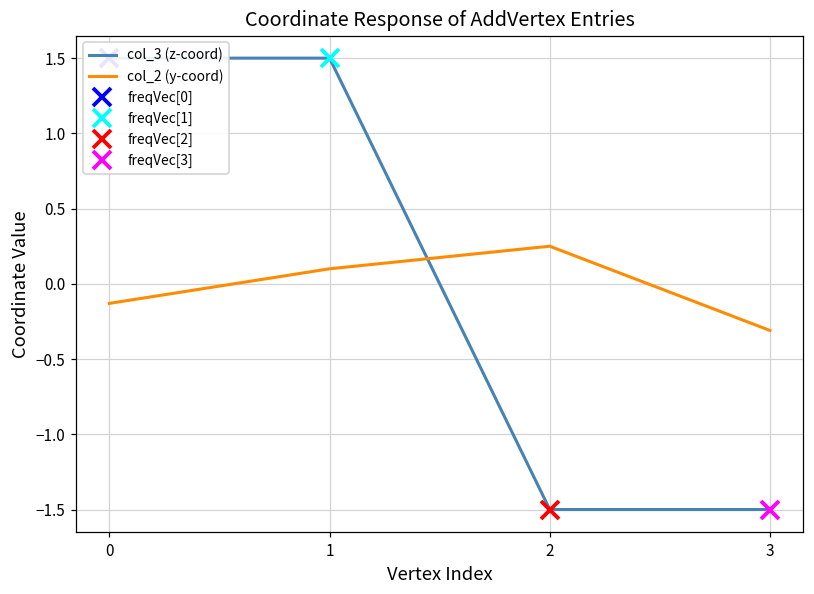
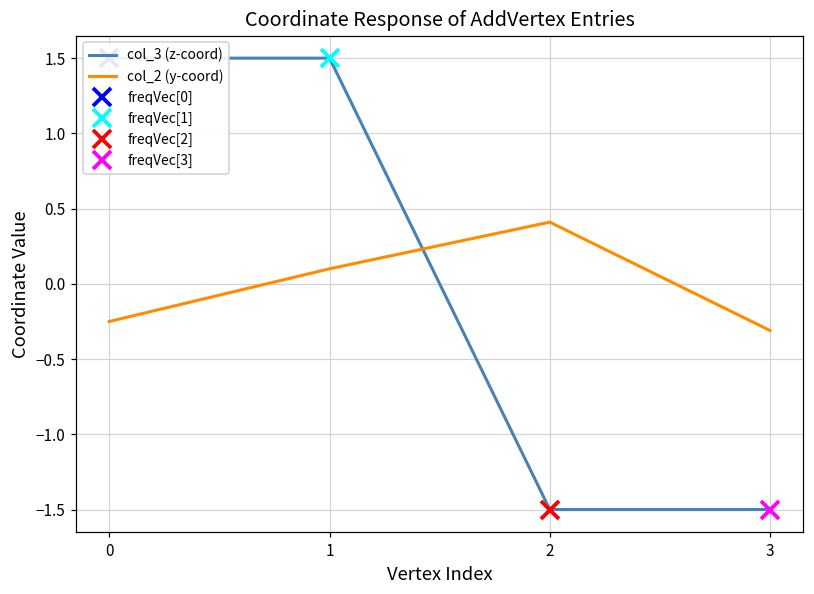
col_2 (y-coord), 0: -0.13 -> -0.25
col_2 (y-coord), 2: 0.25 -> 0.41
